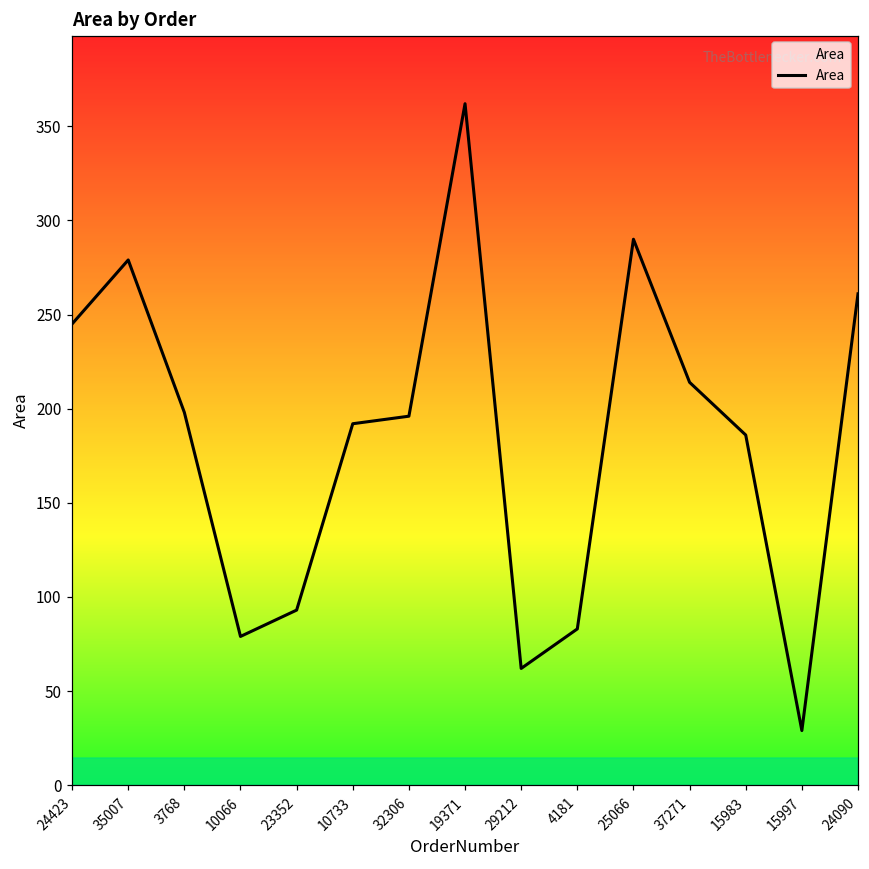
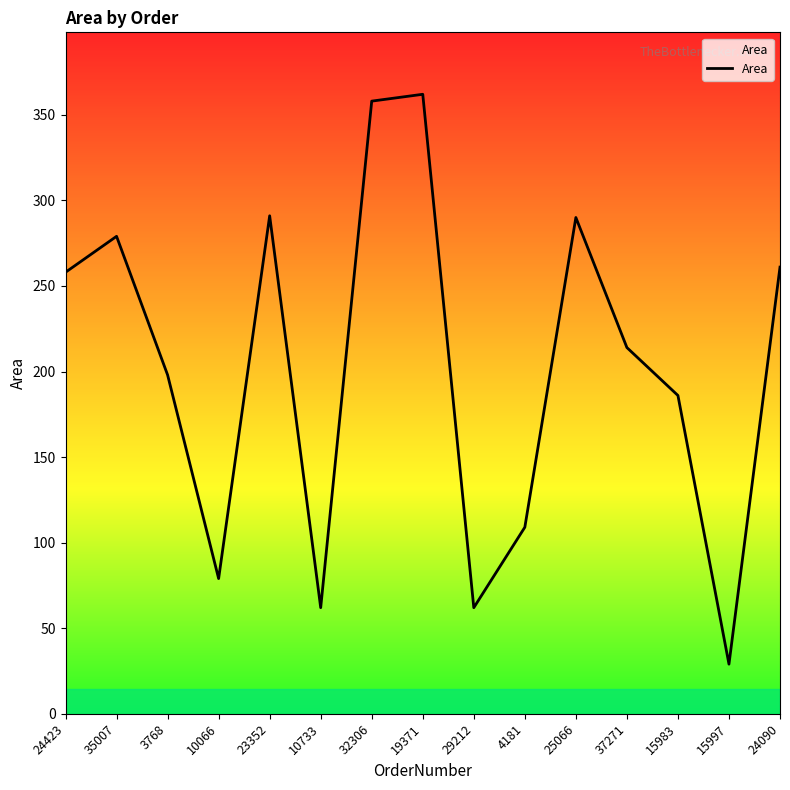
24423: 245 -> 258
23352: 93 -> 291
10733: 192 -> 62
32306: 196 -> 358
4181: 83 -> 109
